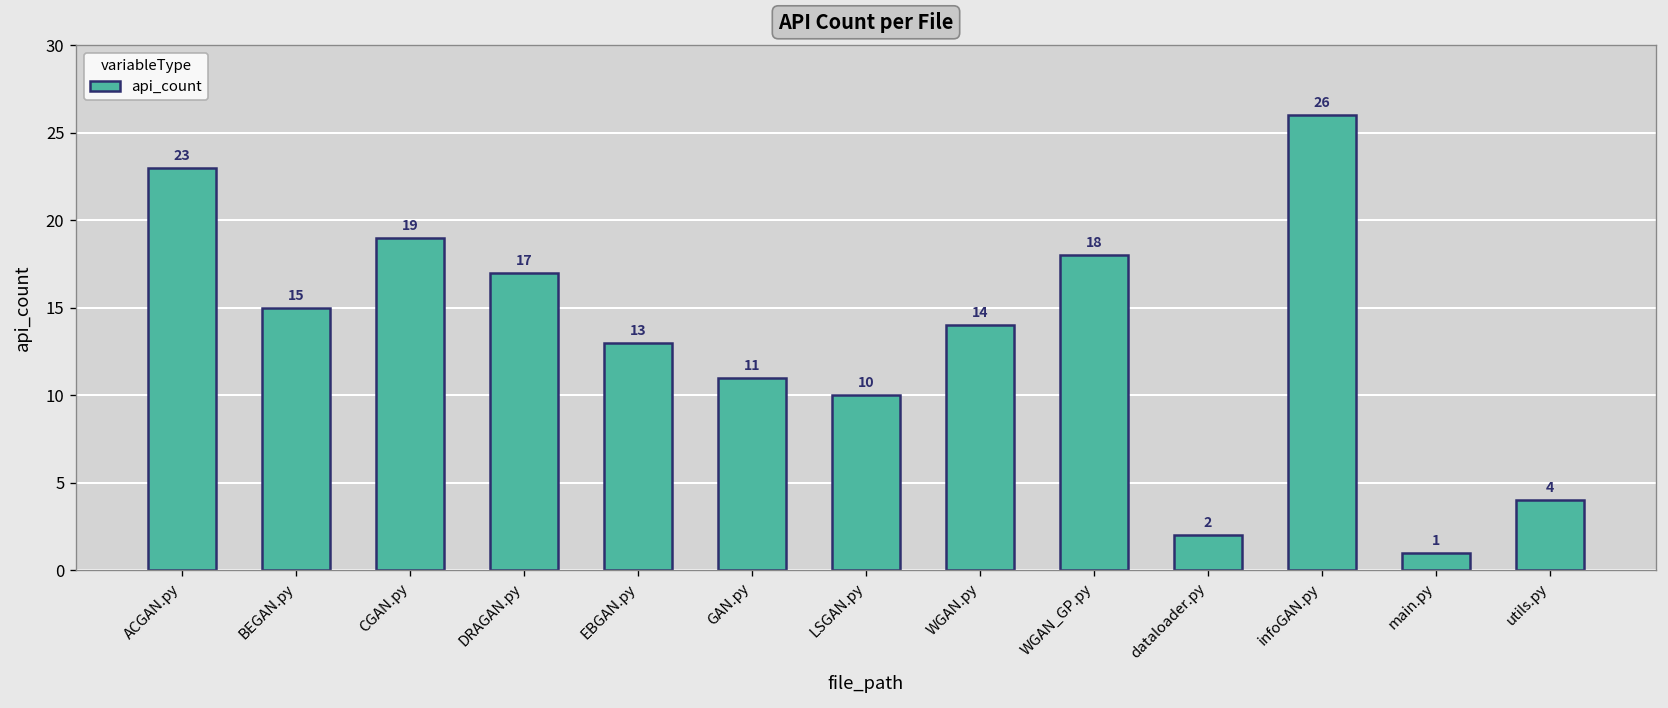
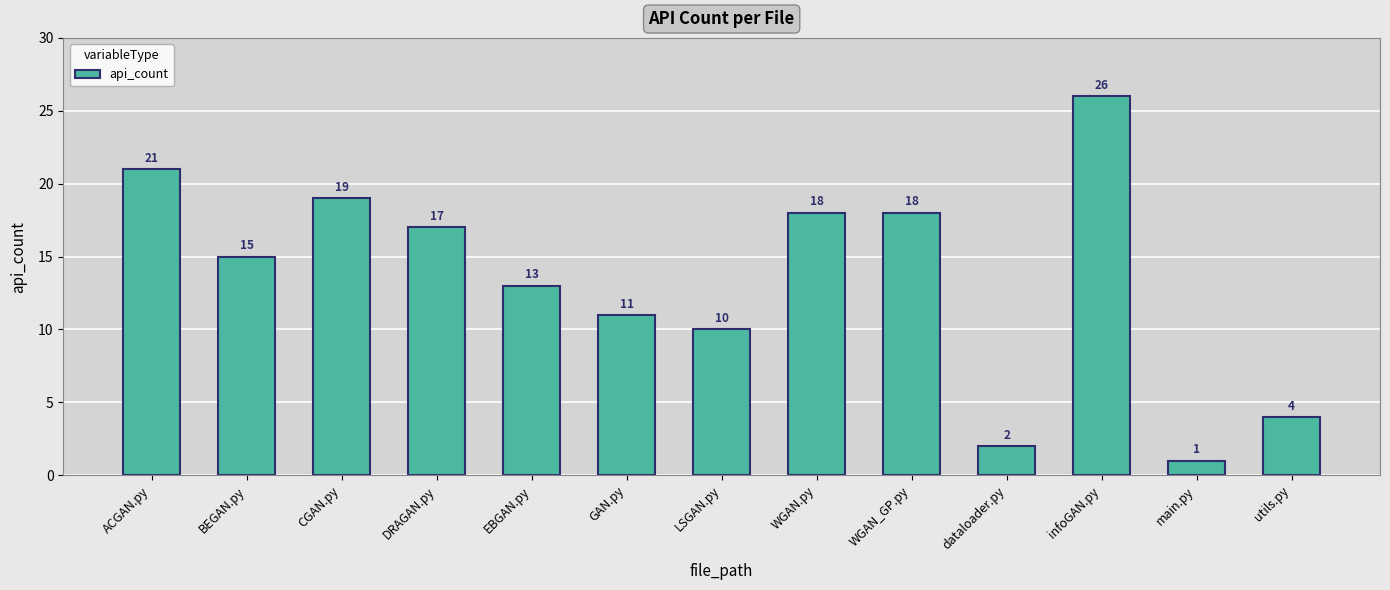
ACGAN.py: 23 -> 21
WGAN.py: 14 -> 18
